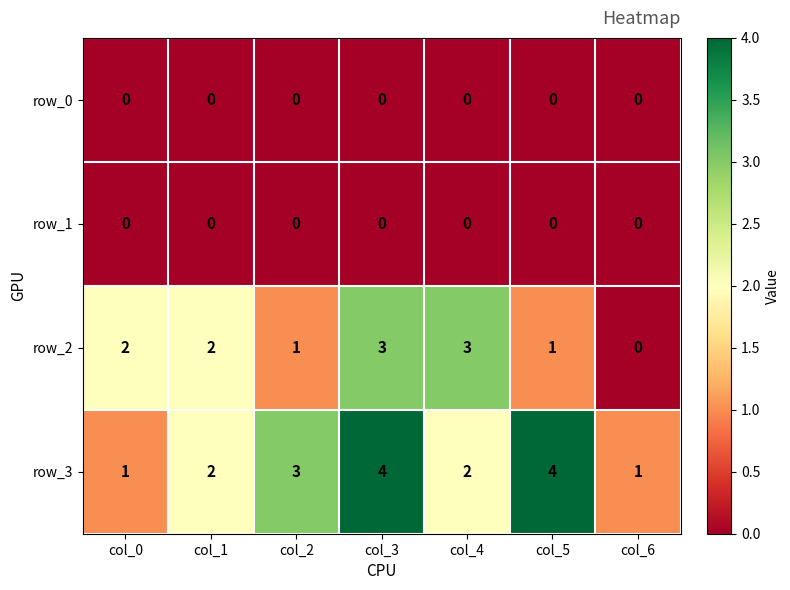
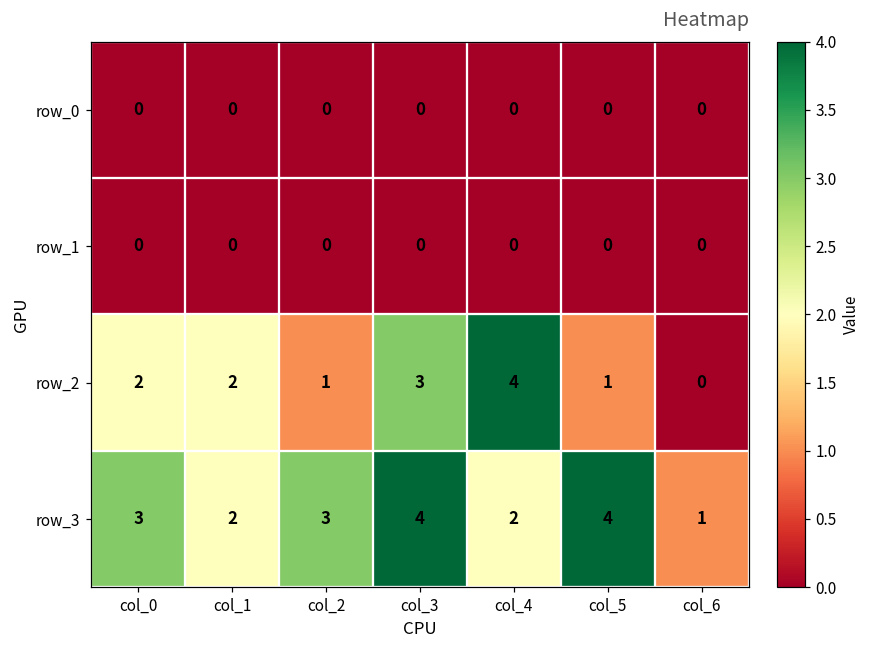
row_2, col_4: 3 -> 4
row_3, col_0: 1 -> 3
